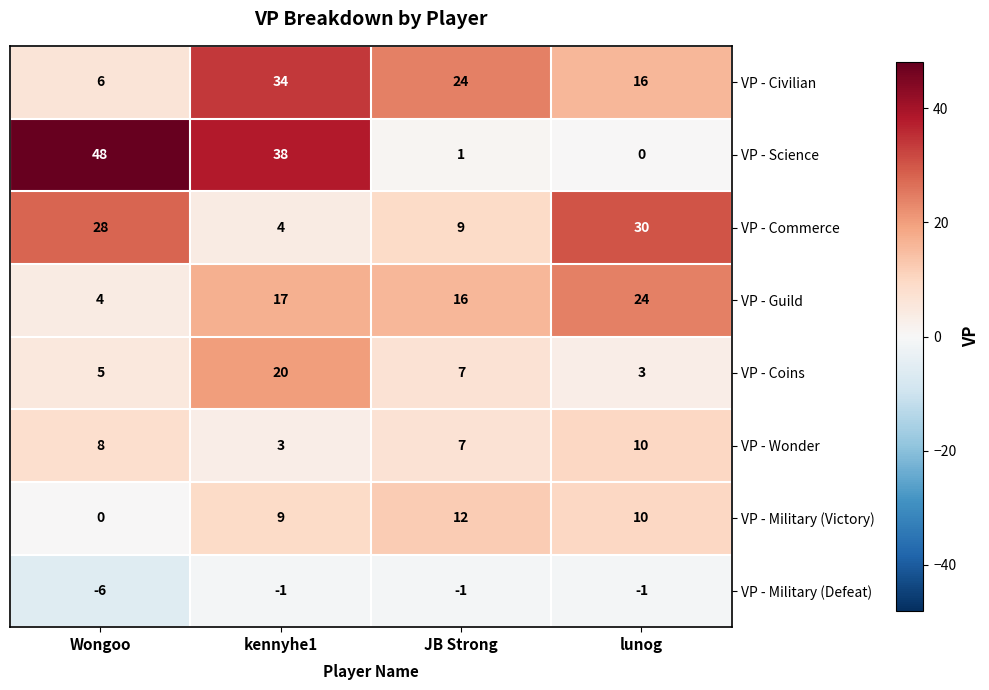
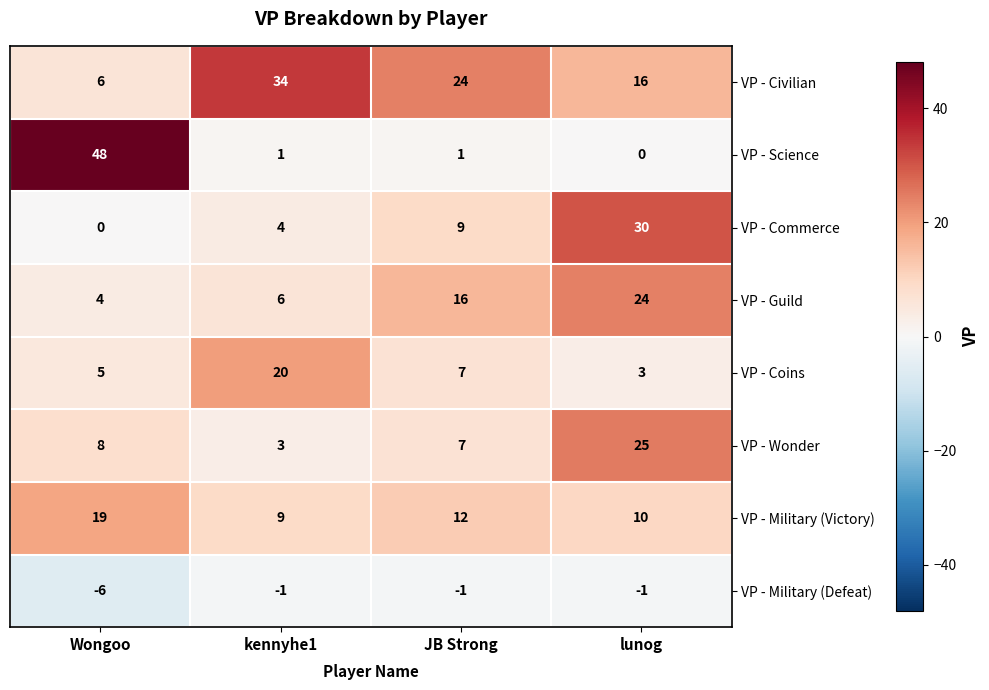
VP - Science, kennyhe1: 38 -> 1
VP - Commerce, Wongoo: 28 -> 0
VP - Guild, kennyhe1: 17 -> 6
VP - Wonder, lunog: 10 -> 25
VP - Military (Victory), Wongoo: 0 -> 19
